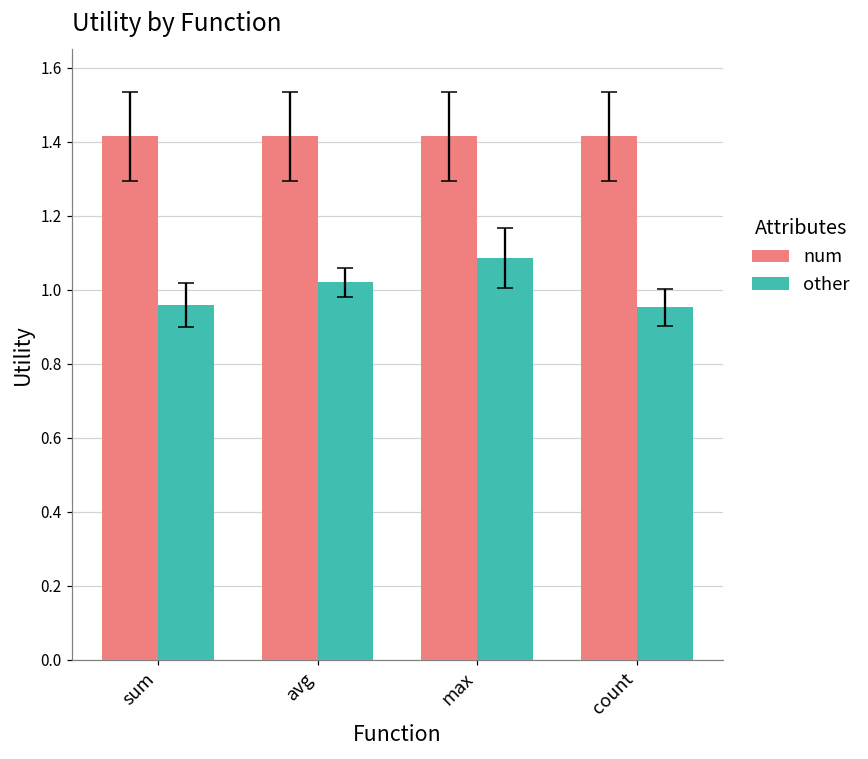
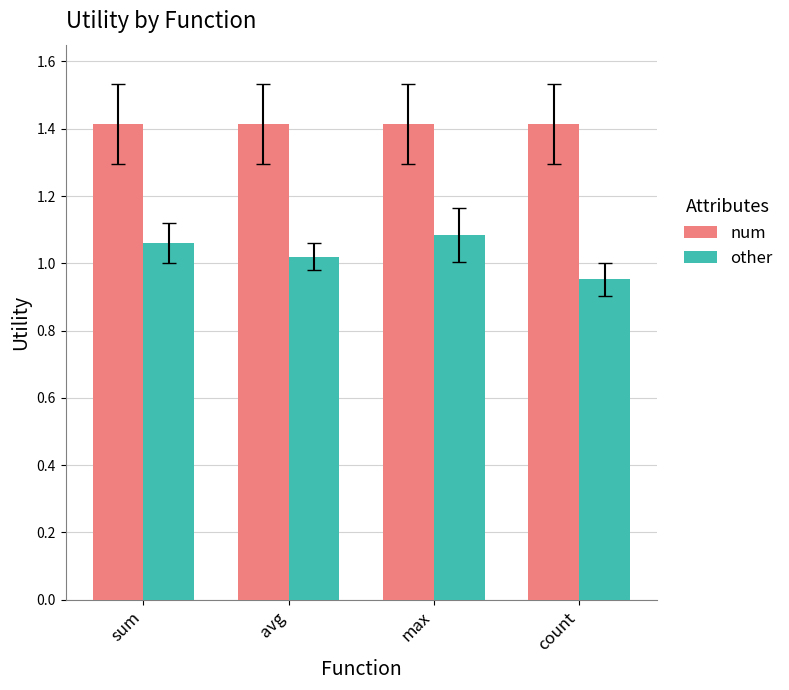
other, sum: 0.96 -> 1.06
